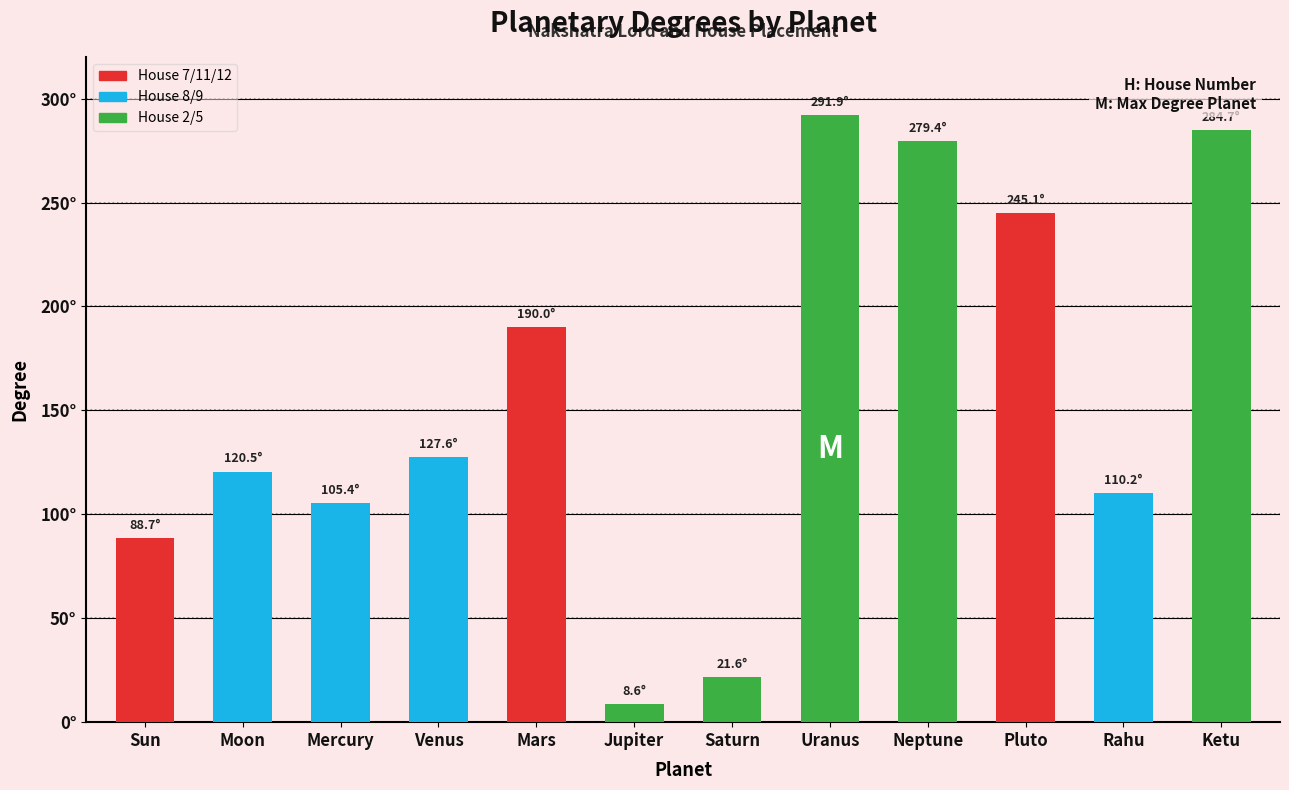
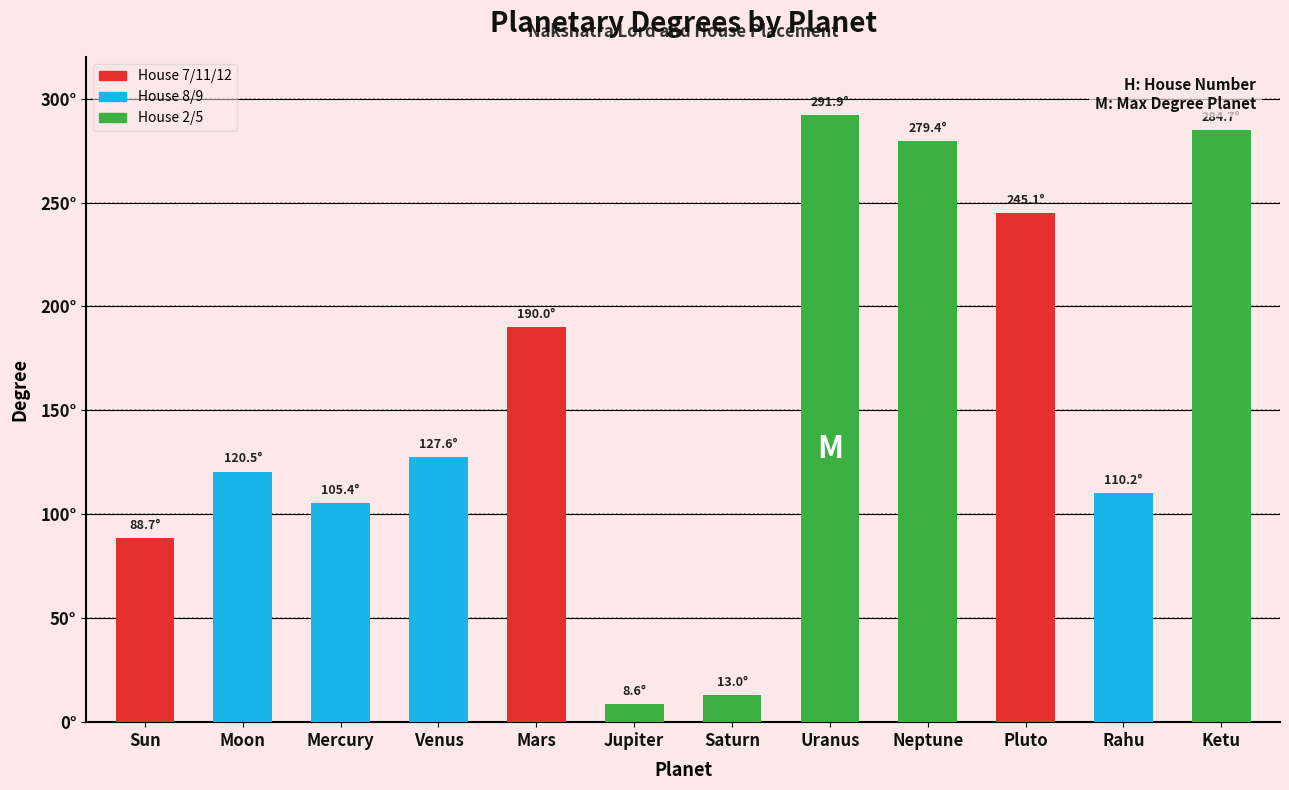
Saturn: 21.6° -> 13.0°
